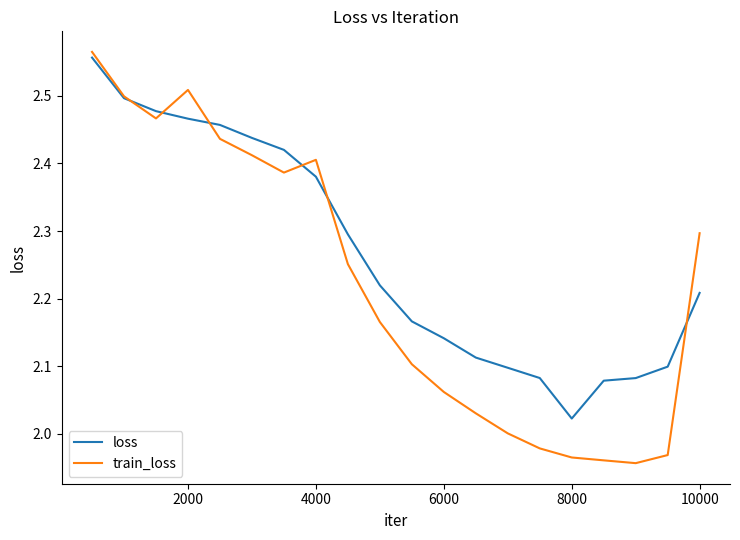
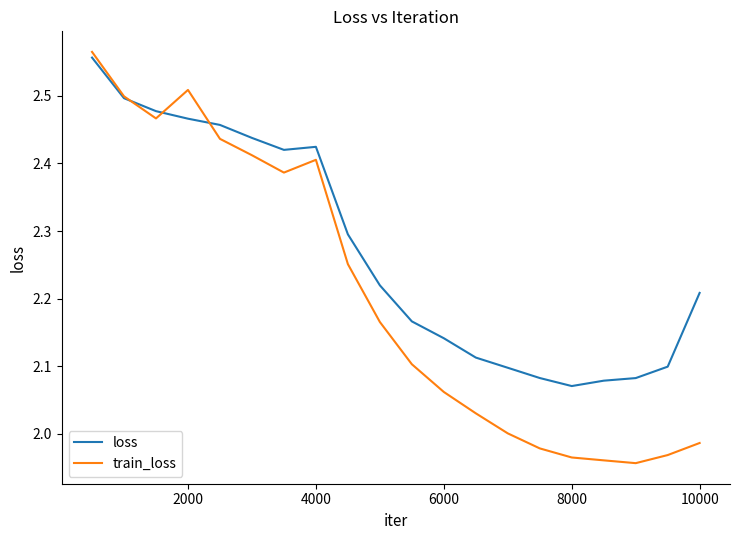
loss, 4000: 2.38 -> 2.42
loss, 8000: 2.02 -> 2.07
train_loss, 10000: 2.30 -> 1.99
